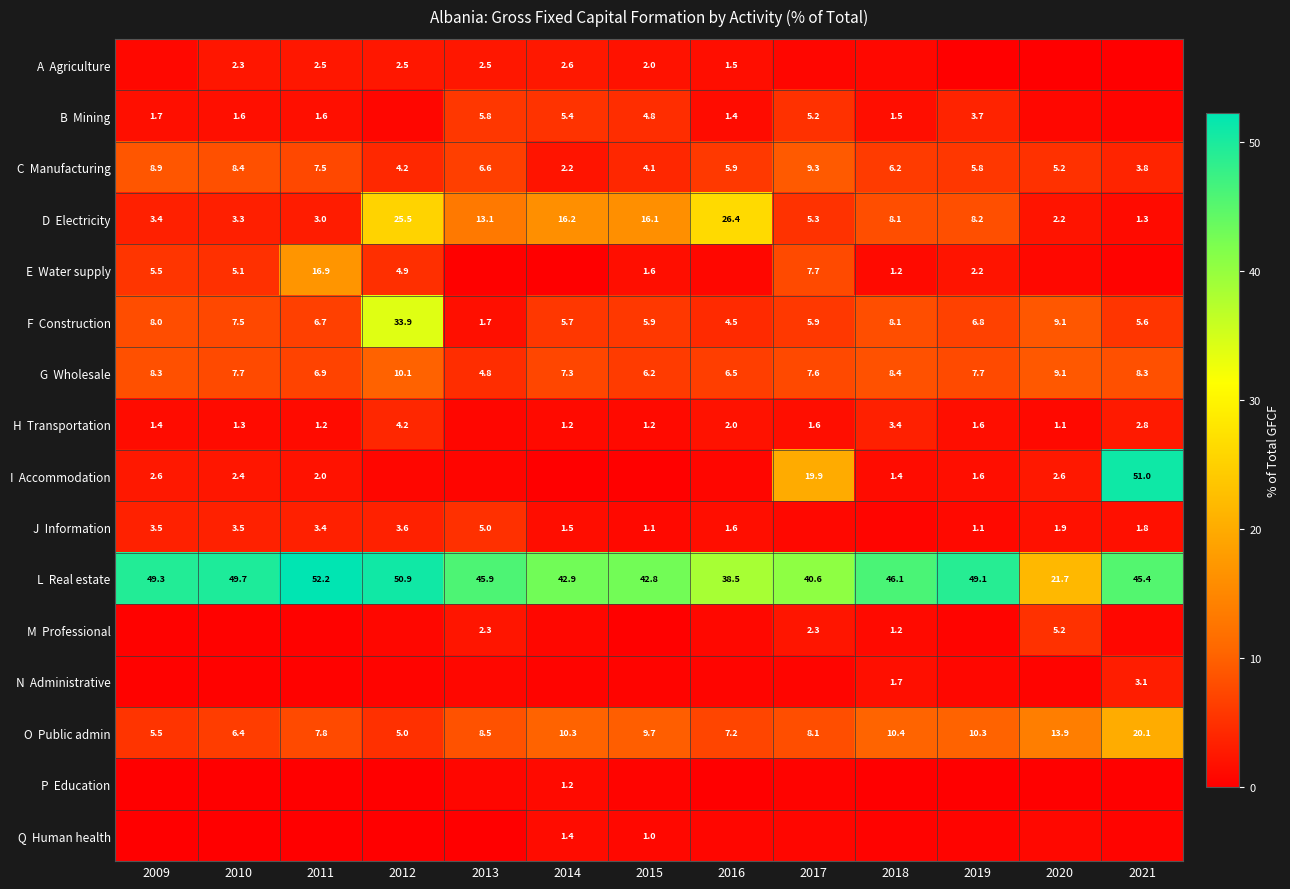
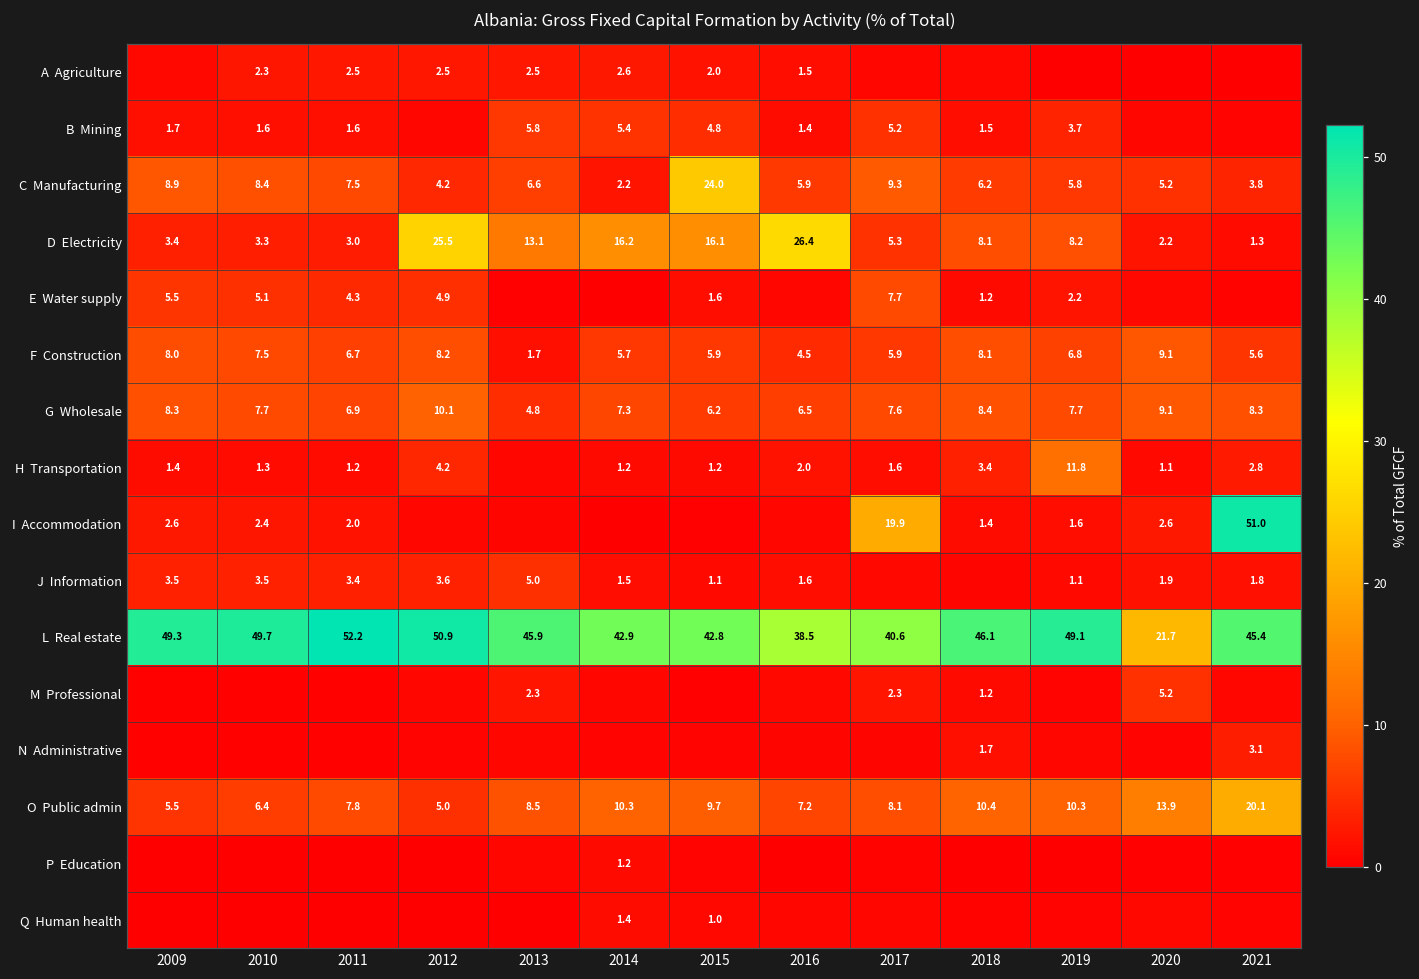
C Manufacturing, 2015: 4.1 -> 24.0
E Water supply, 2011: 16.9 -> 4.3
F Construction, 2012: 33.9 -> 8.2
H Transportation, 2019: 1.6 -> 11.8
